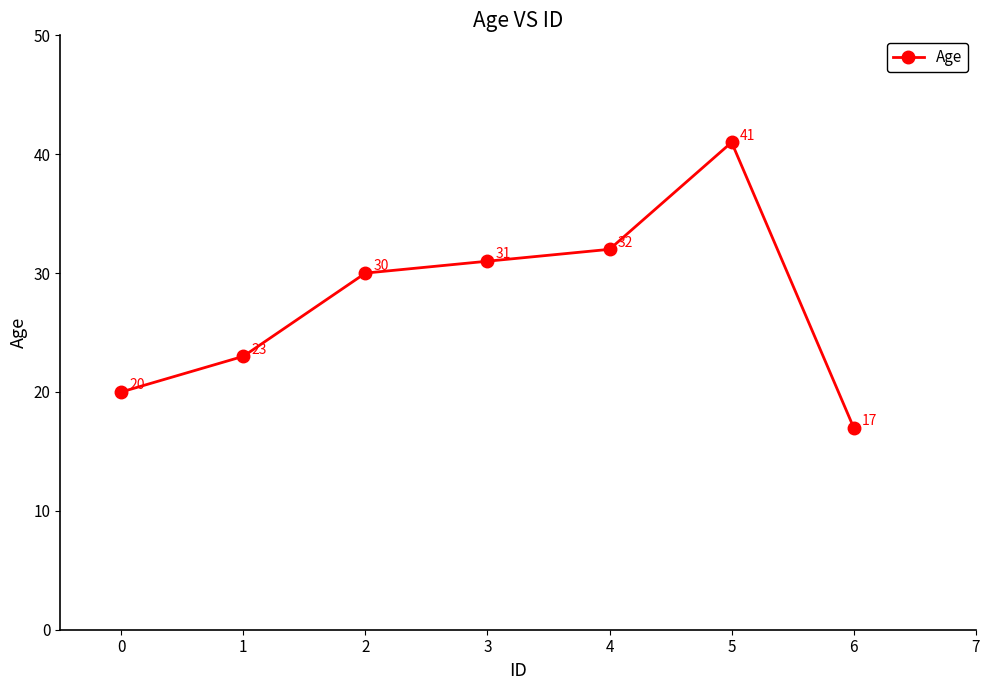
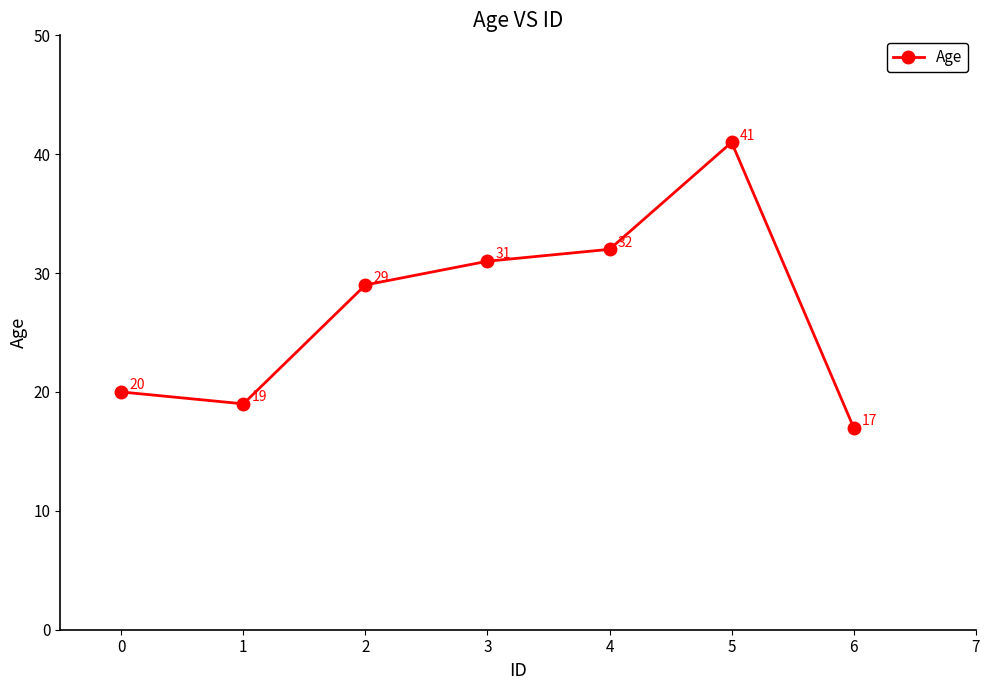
1: 23 -> 19
2: 30 -> 29
